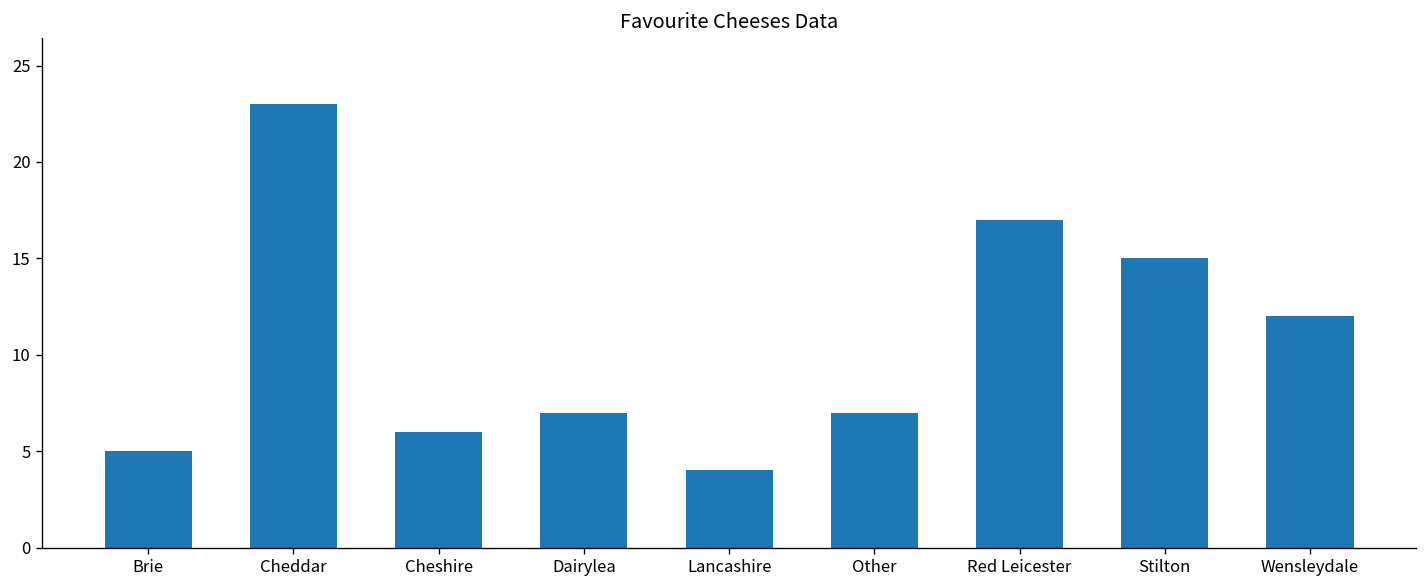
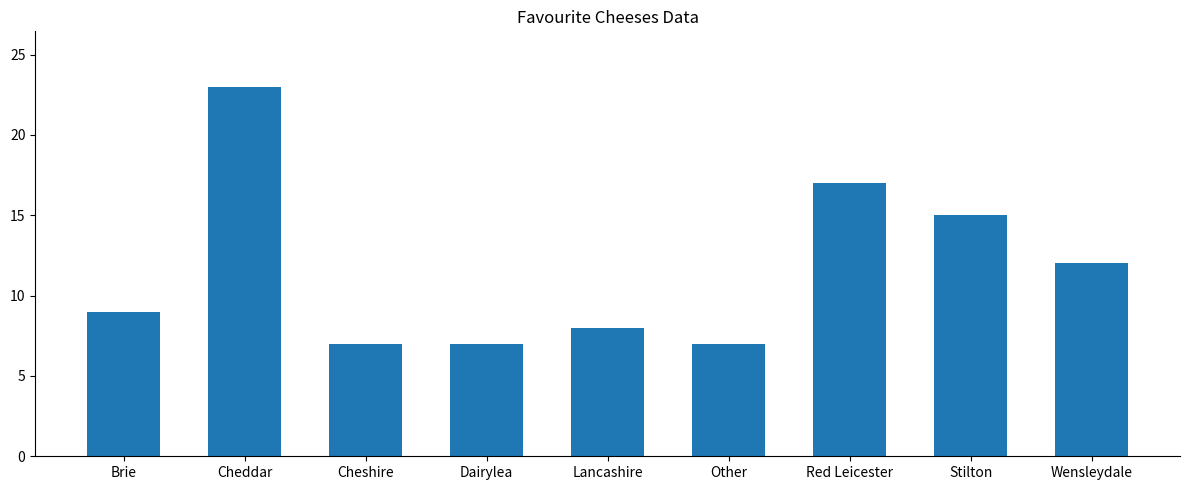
Brie: 5 -> 9
Cheshire: 6 -> 7
Lancashire: 4 -> 8
